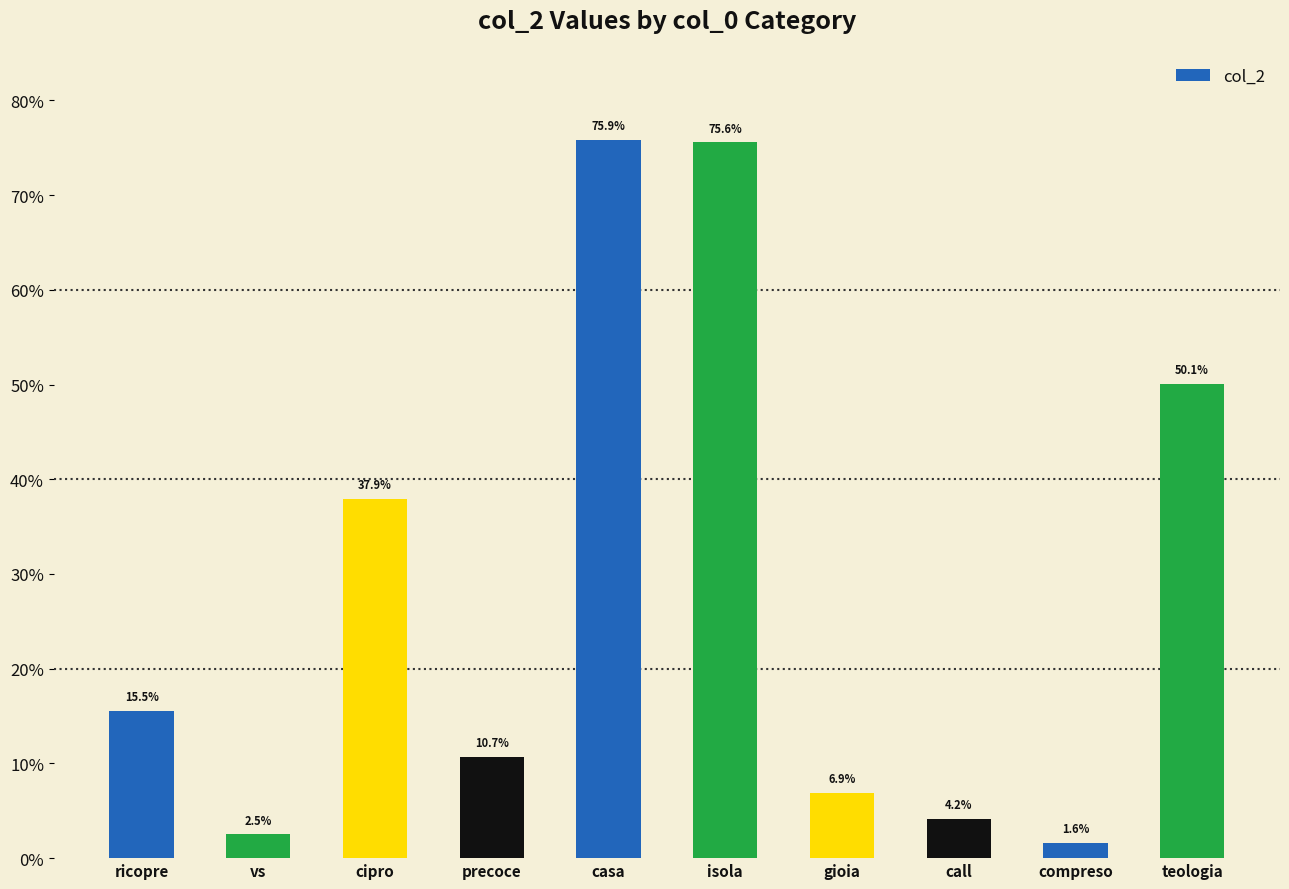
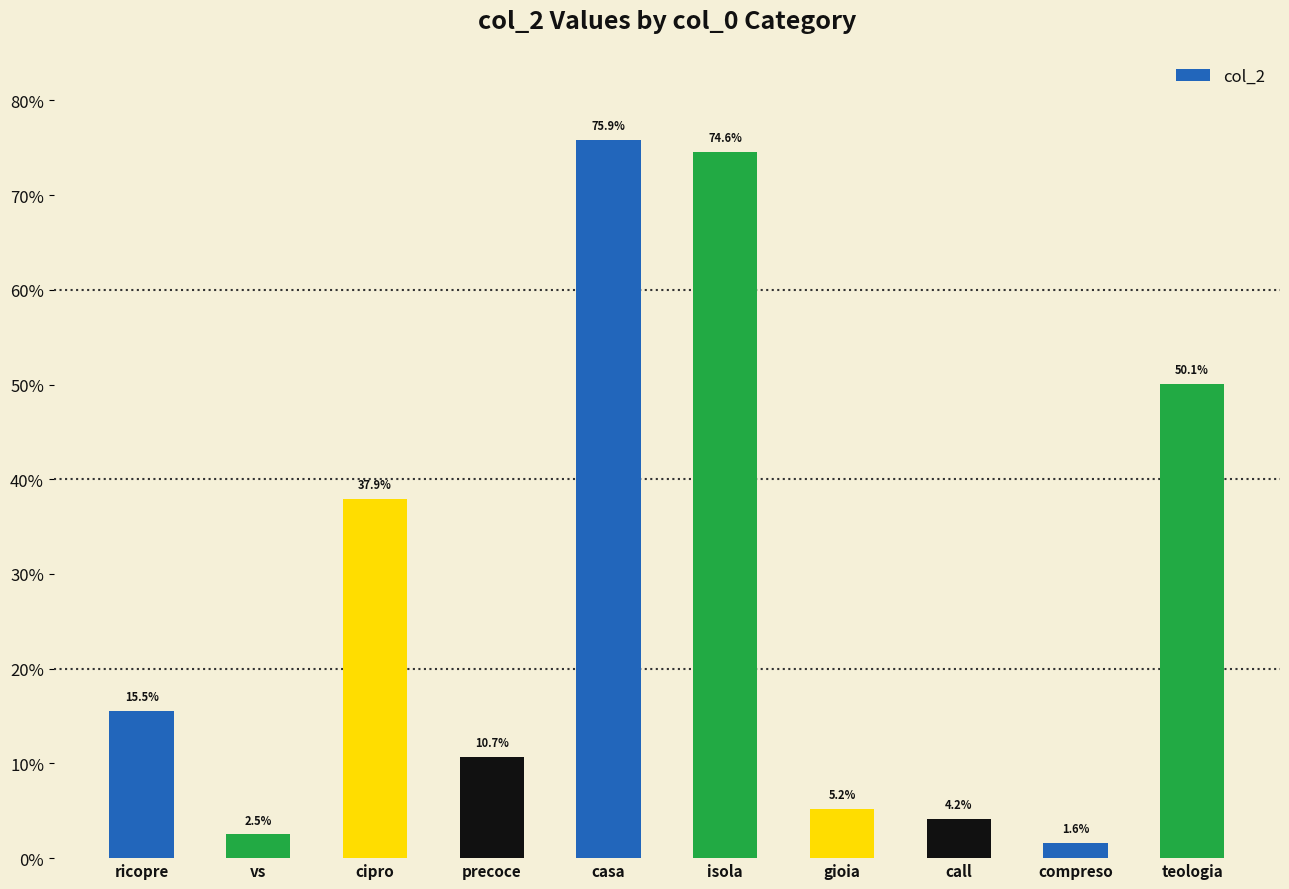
isola: 75.6% -> 74.6%
gioia: 6.9% -> 5.2%
